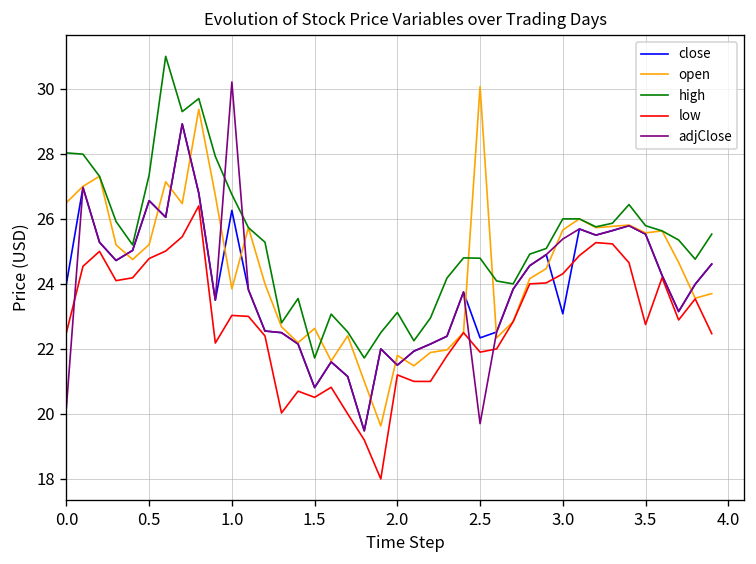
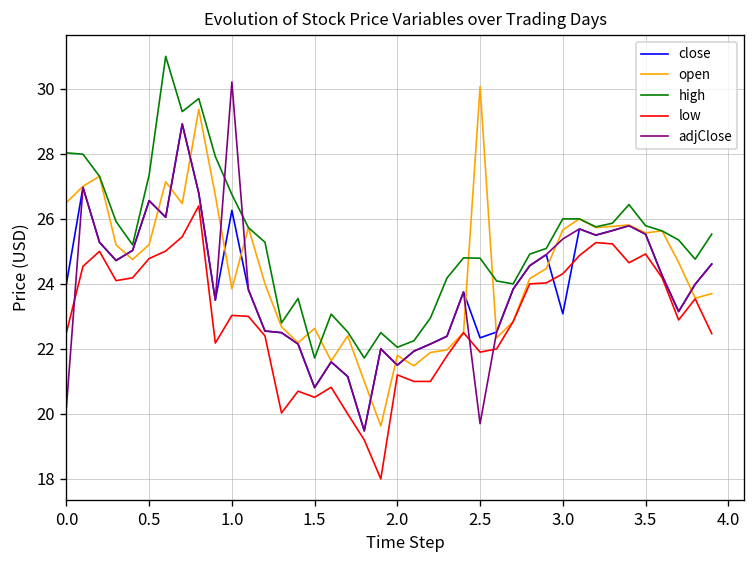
high, 2.0: 23.1 -> 22.1
low, 3.5: 22.8 -> 24.9
